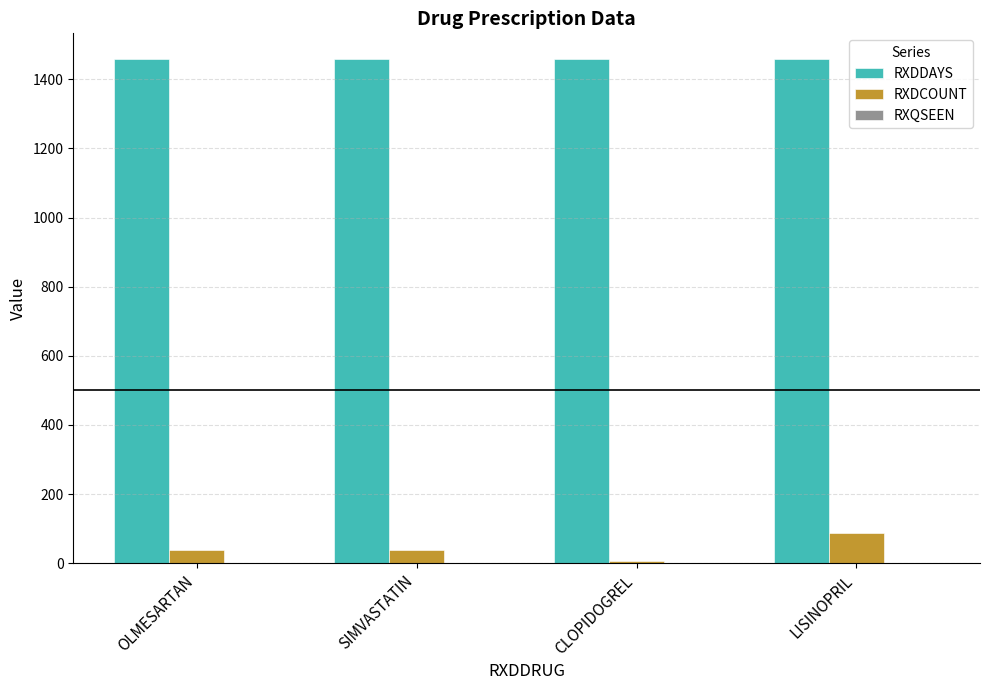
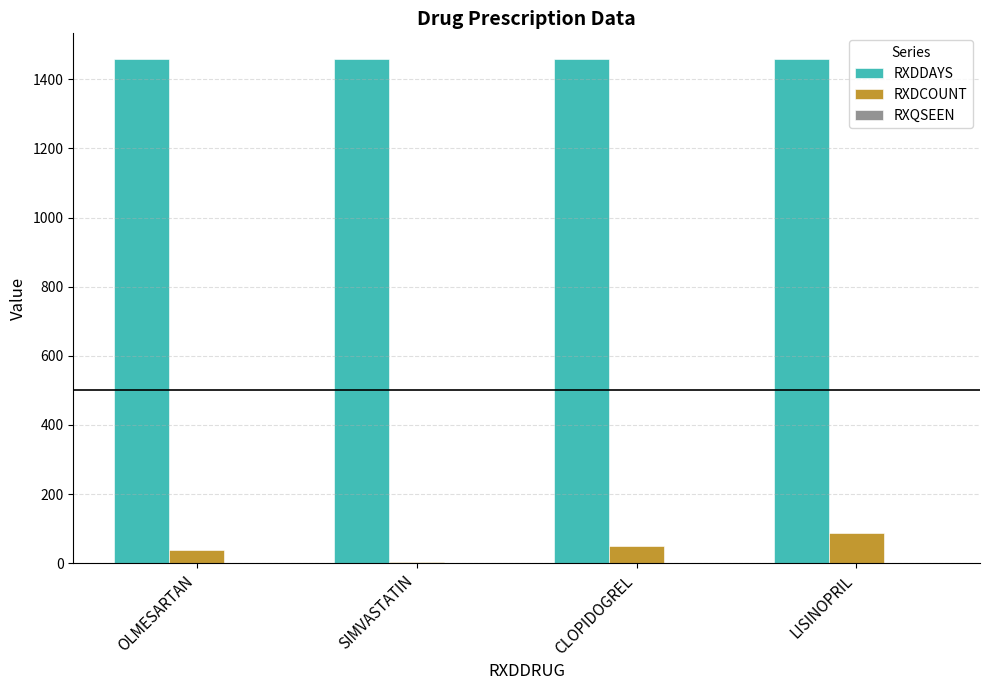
RXDCOUNT, SIMVASTATIN: 40 -> 0
RXDCOUNT, CLOPIDOGREL: 10 -> 50
